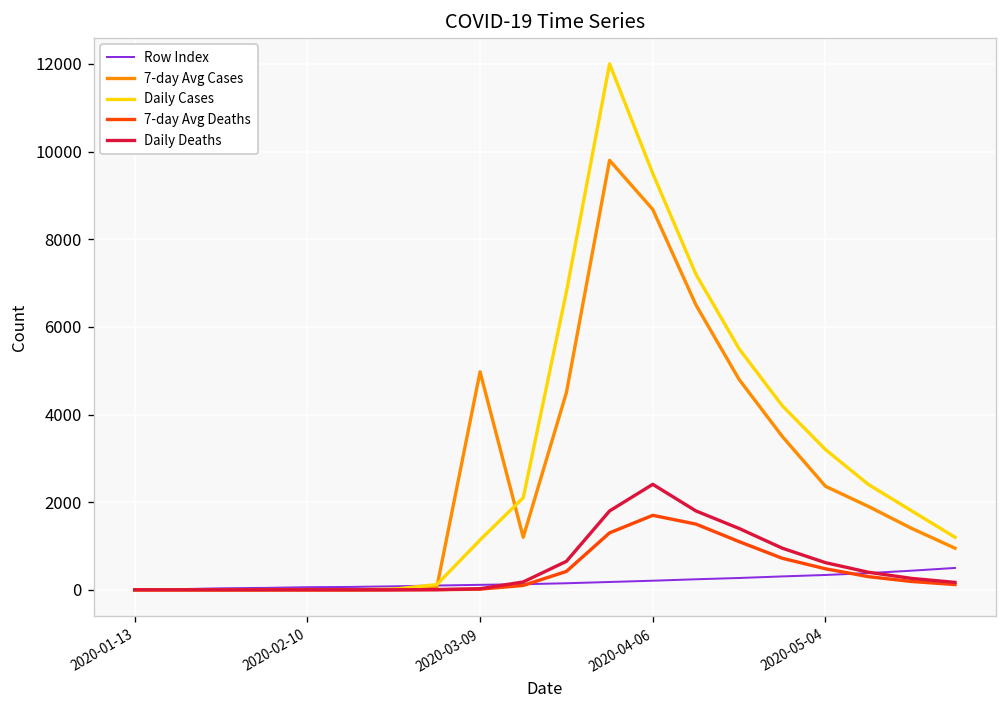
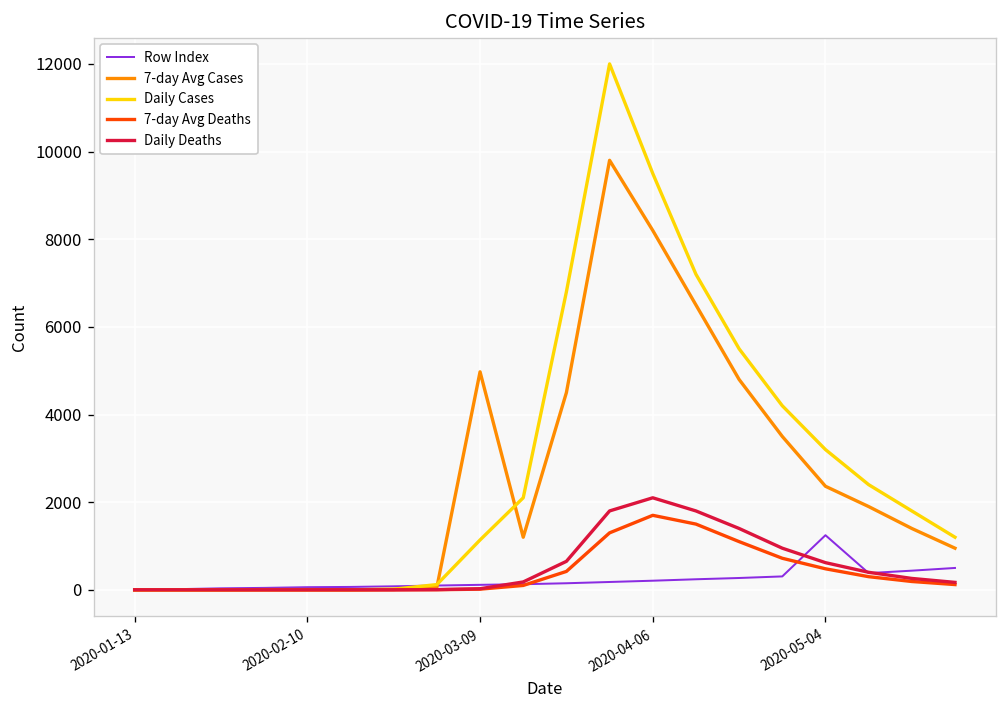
7-day Avg Cases, 2020-04-06: 8700 -> 8200
Daily Deaths, 2020-04-06: 2400 -> 2100
Row Index, 2020-05-04: 300 -> 1200
